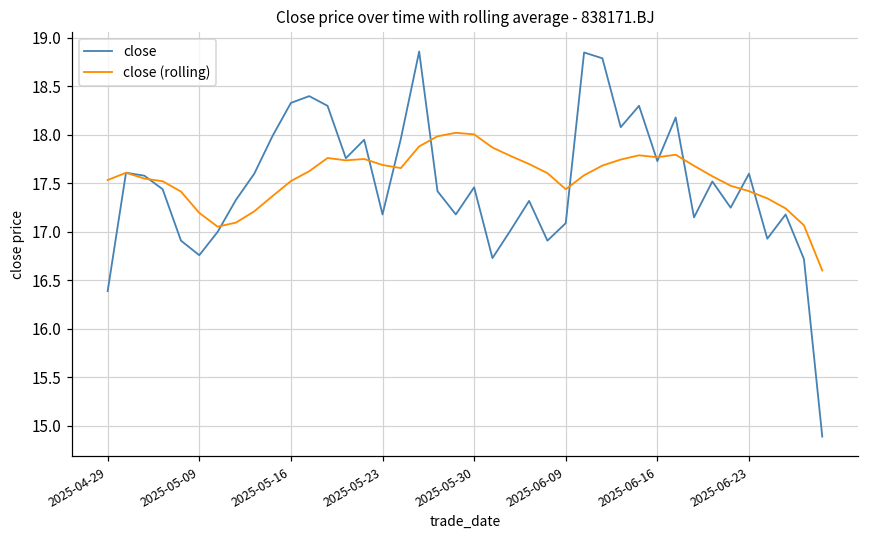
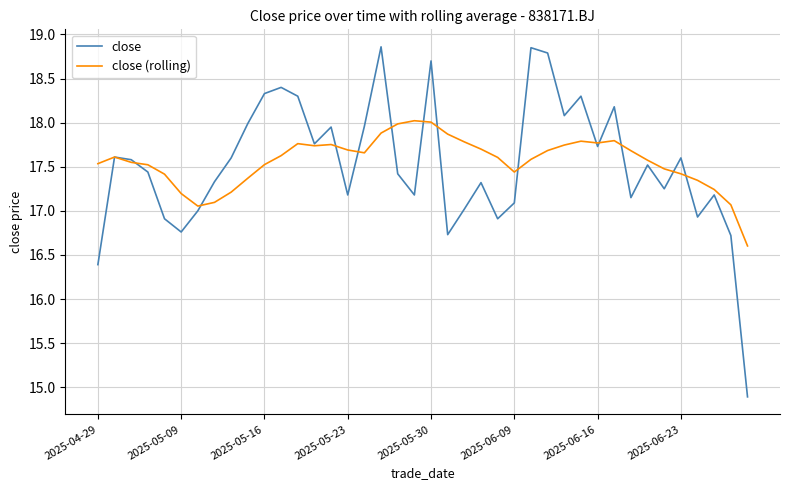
close, 2025-05-30: 17.5 -> 18.7
